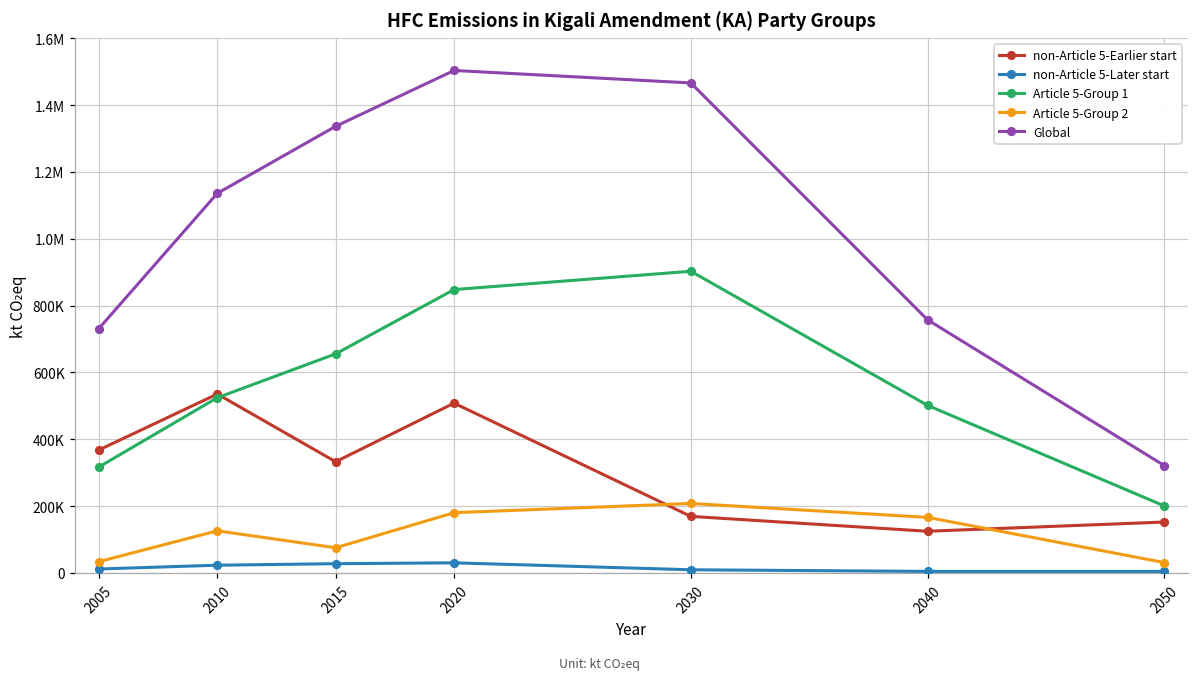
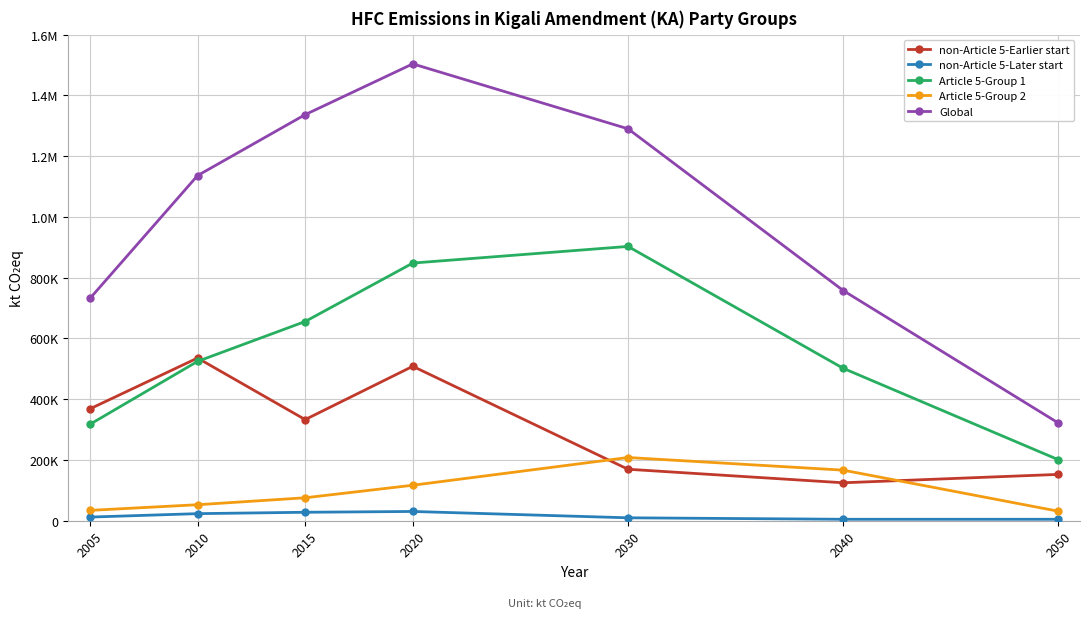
Article 5-Group 2, 2010: 130000 -> 50000
Article 5-Group 2, 2020: 180000 -> 120000
Global, 2030: 1470000 -> 1290000
